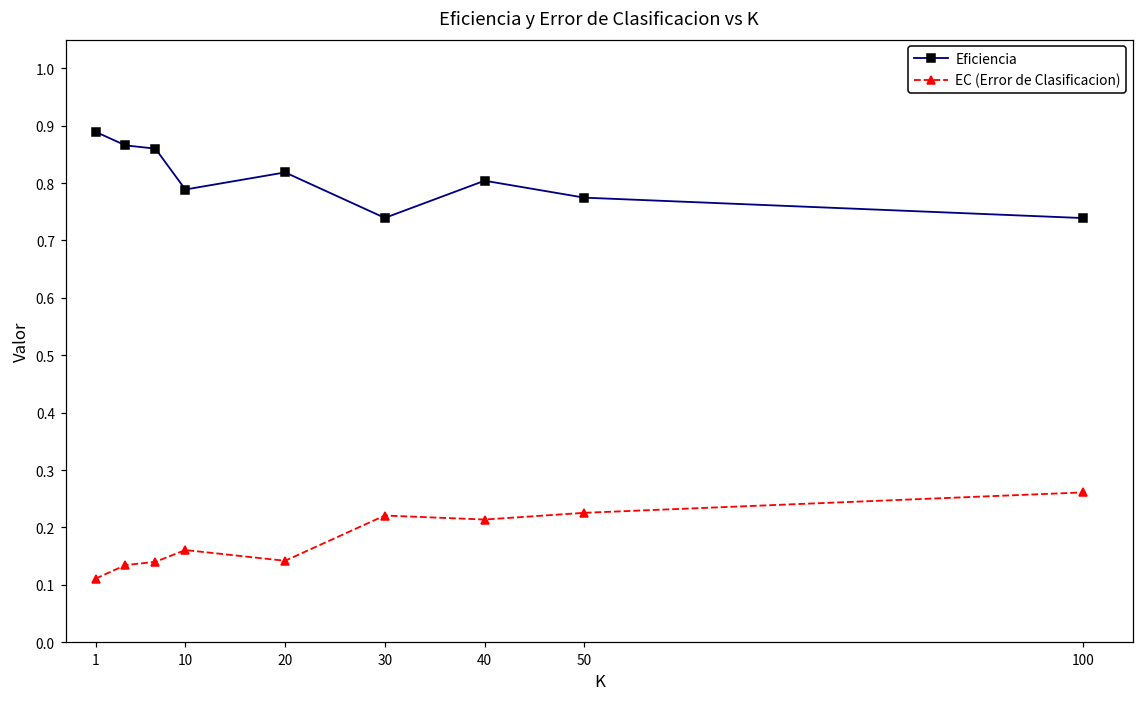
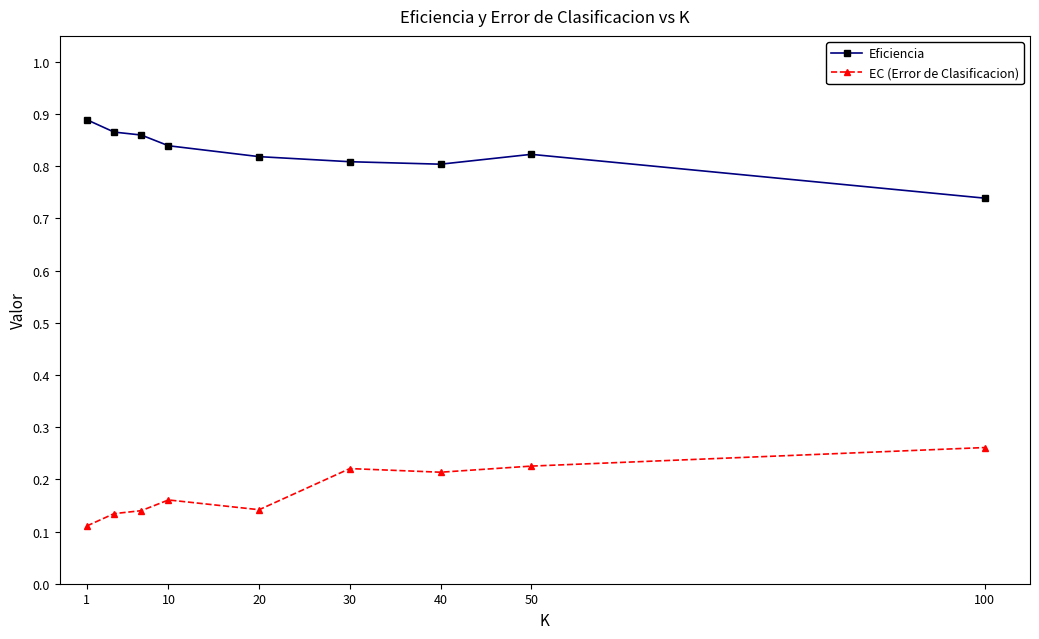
Eficiencia, 10: 0.79 -> 0.84
Eficiencia, 30: 0.74 -> 0.81
Eficiencia, 50: 0.77 -> 0.82
